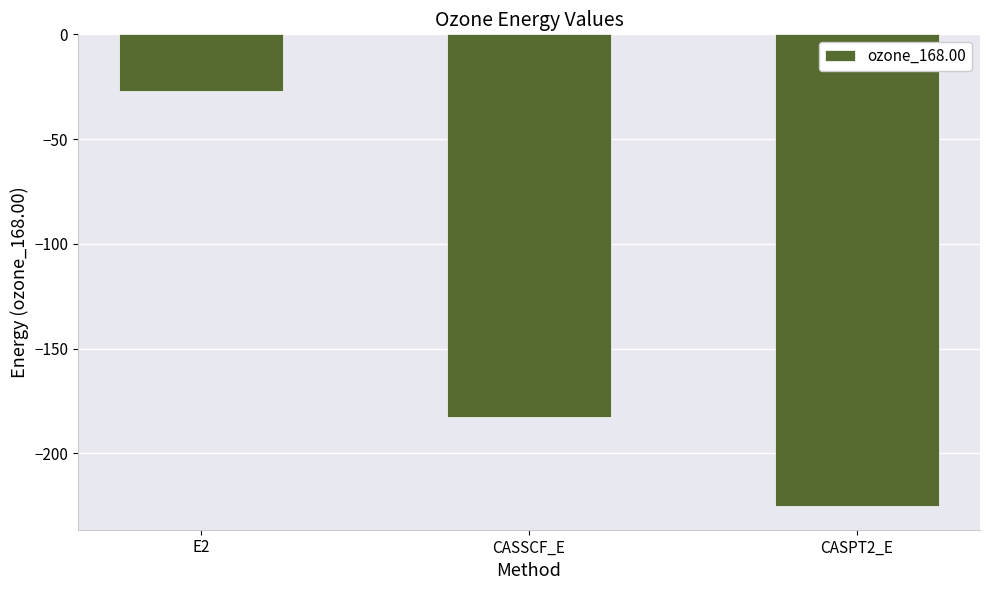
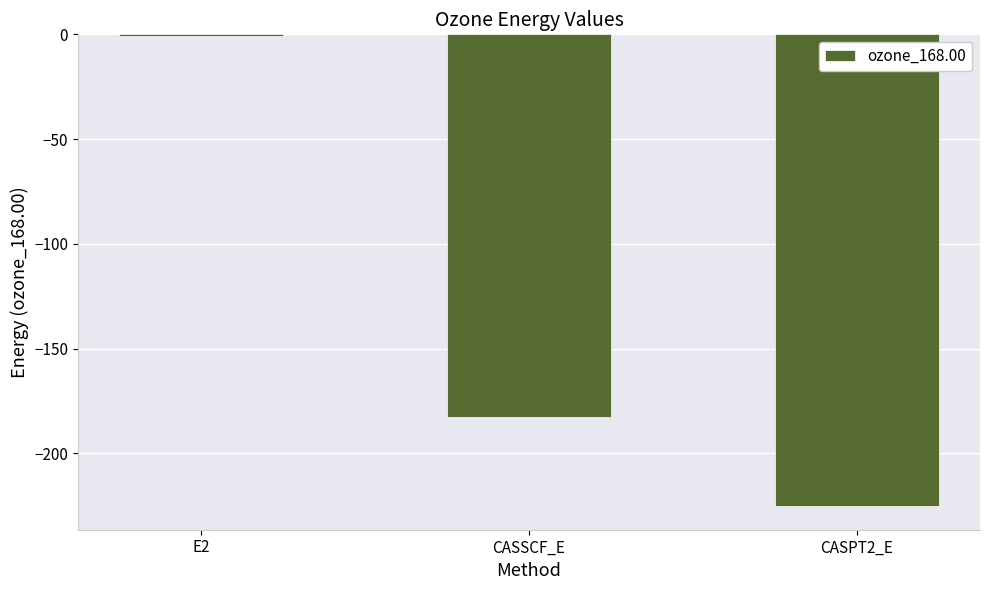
E2: -27 -> -1
